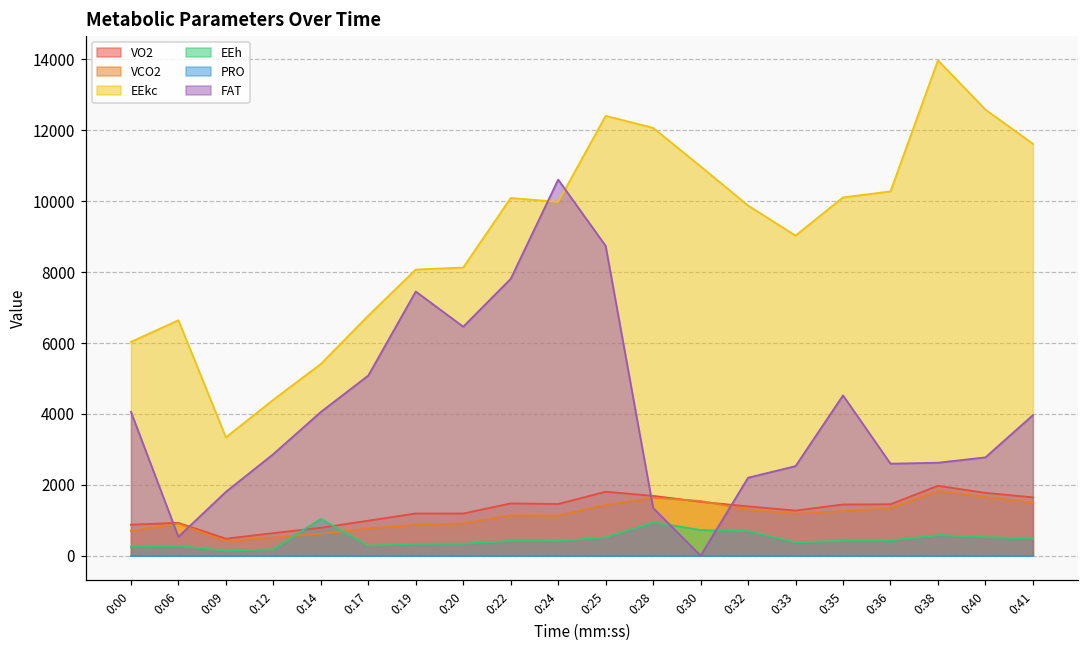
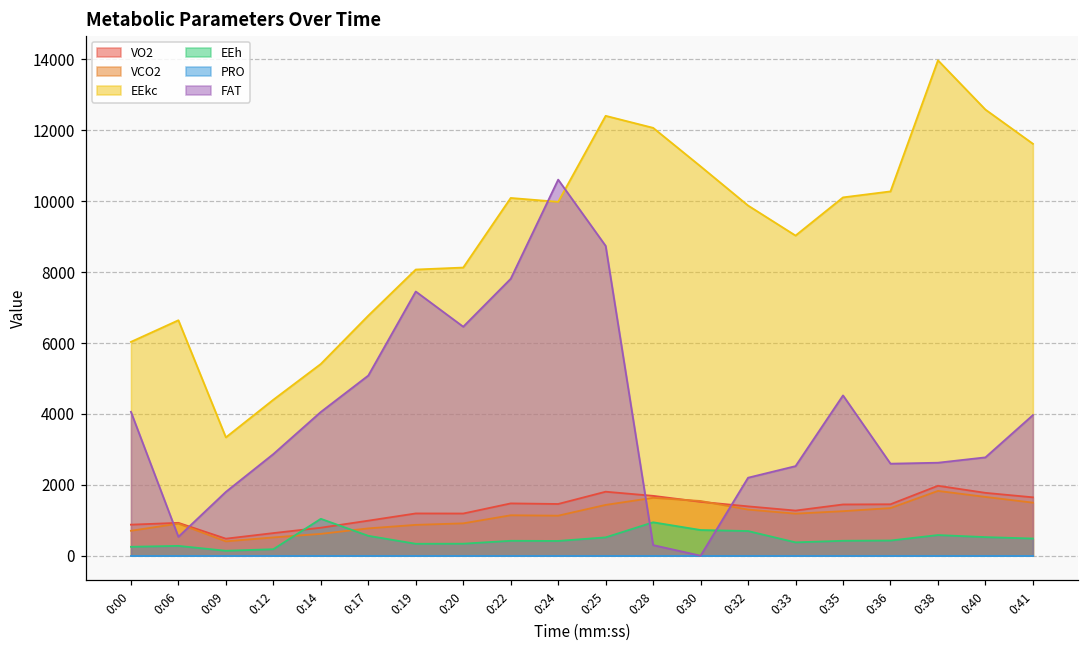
EEh, 0:17: 300 -> 600
FAT, 0:28: 1300 -> 300
